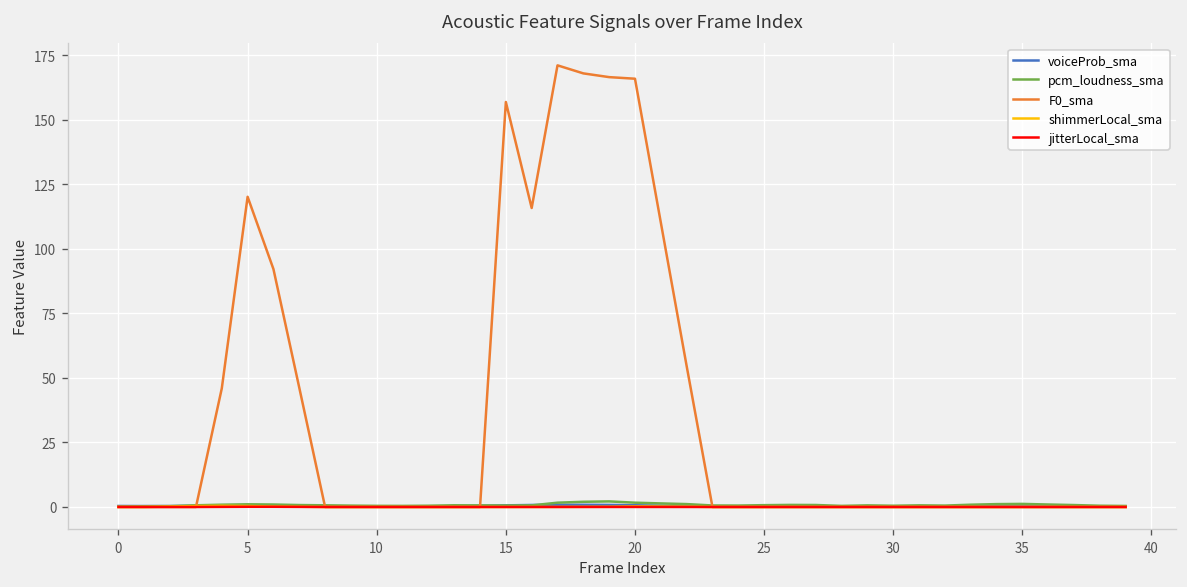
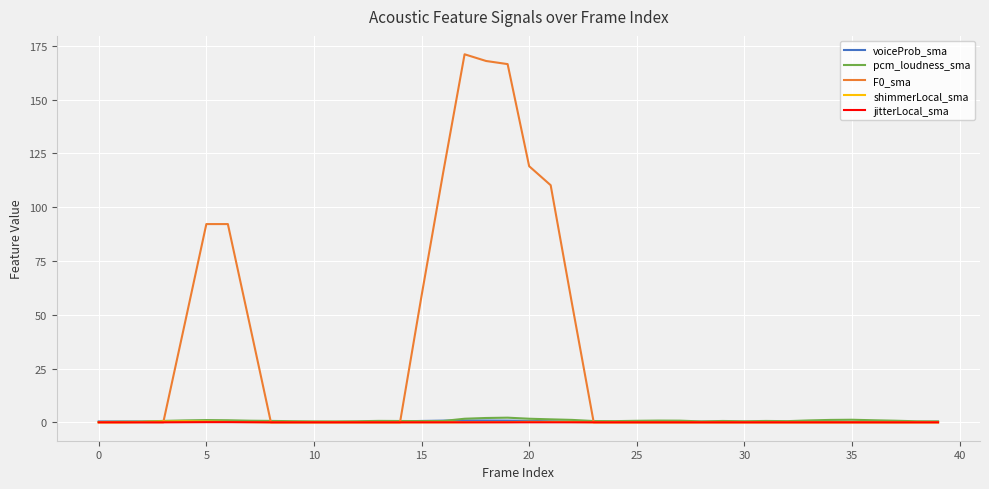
F0_sma, 5: 120 -> 92
F0_sma, 15: 157 -> 59
F0_sma, 20: 166 -> 119
